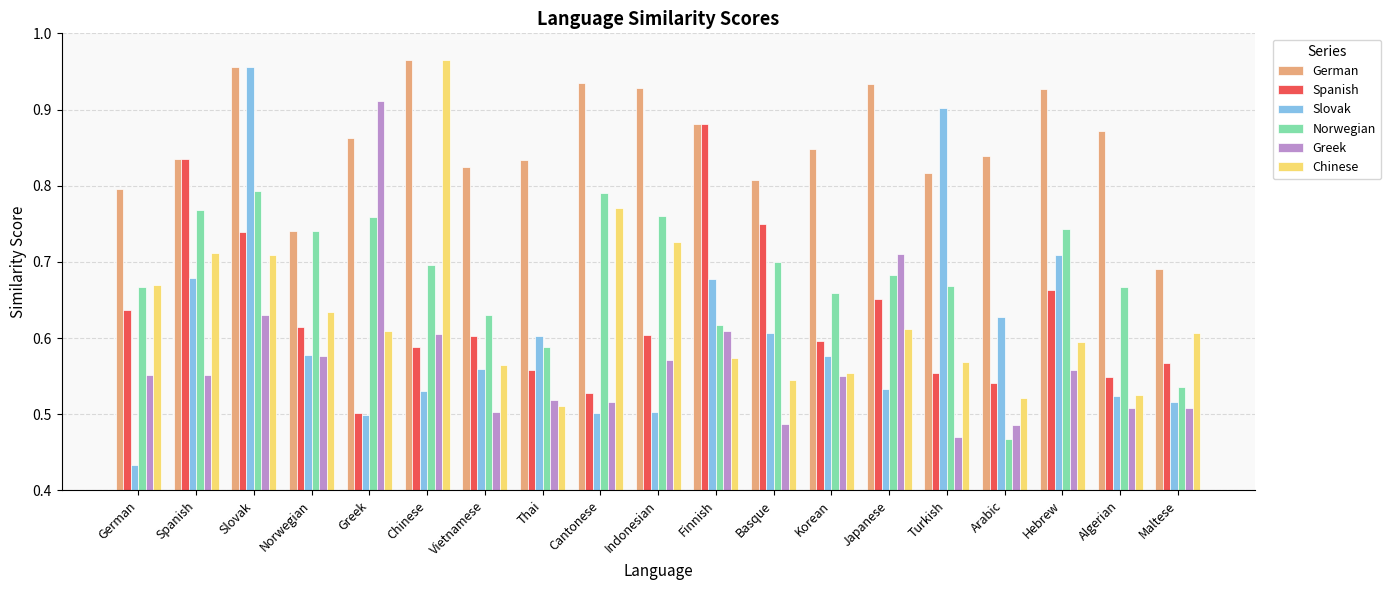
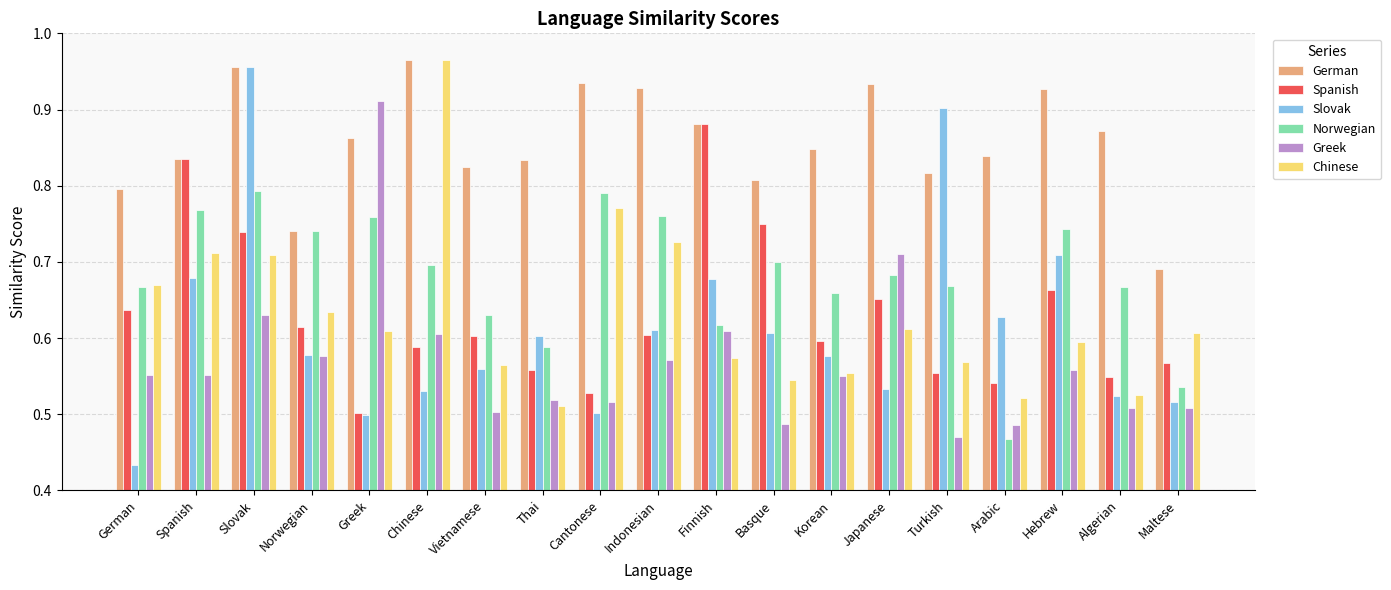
Slovak, Indonesian: 0.50 -> 0.61
